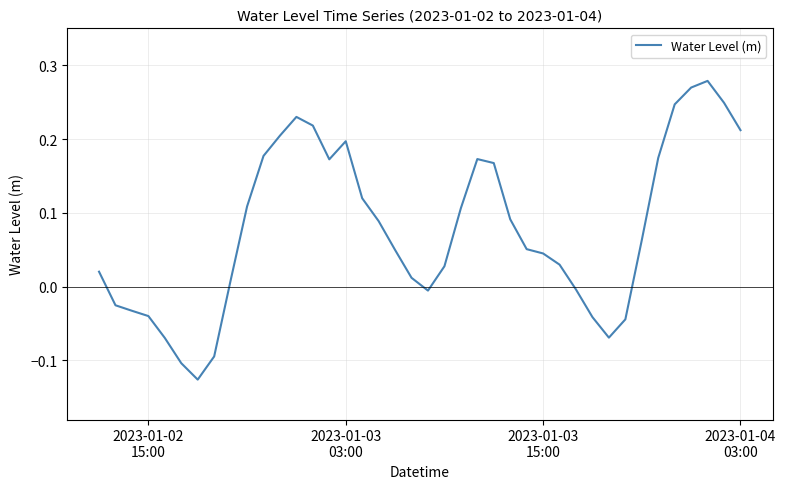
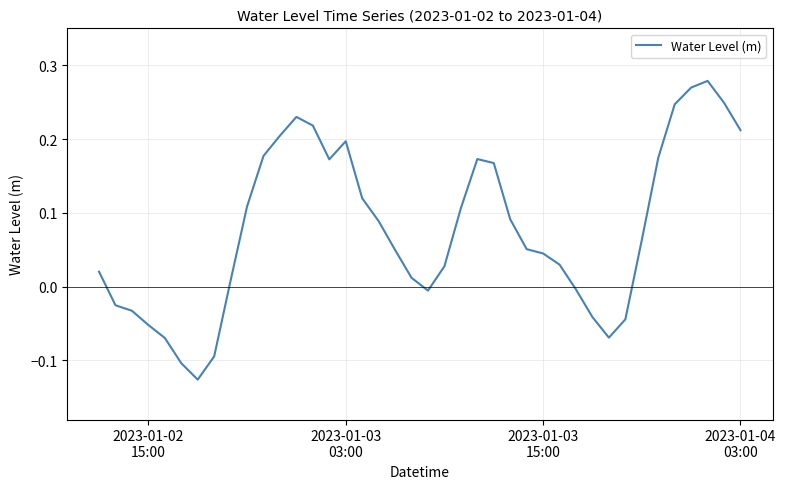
2023-01-02 15:00: -0.04 -> -0.05
